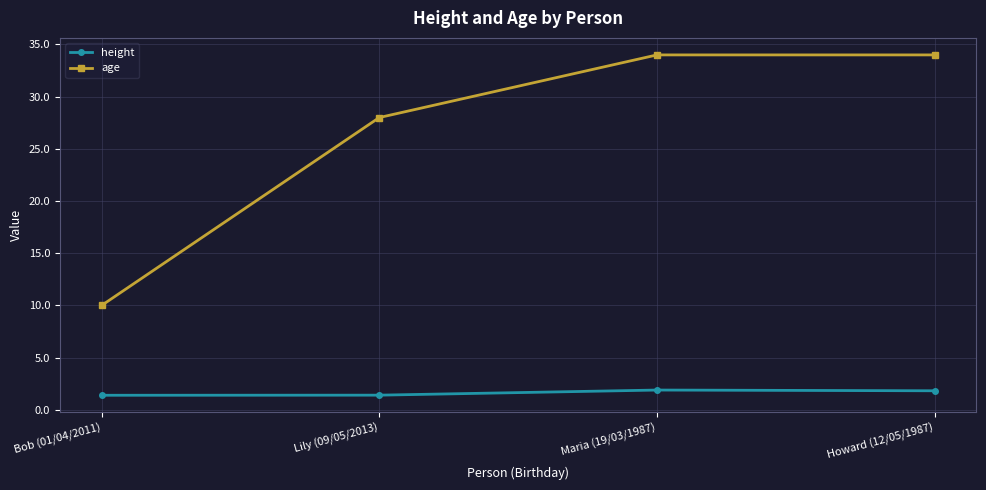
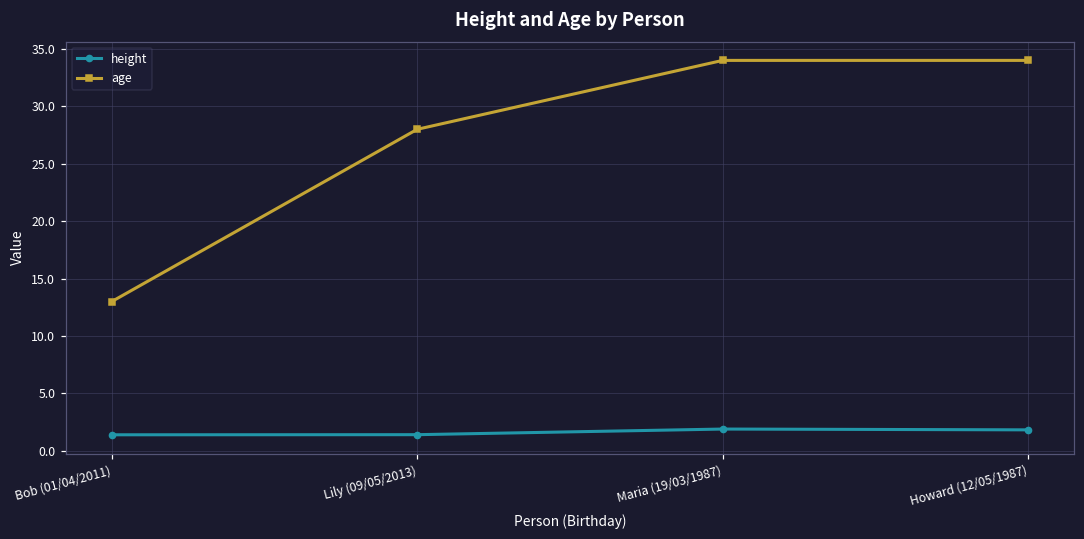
age, Bob (01/04/2011): 10 -> 13
